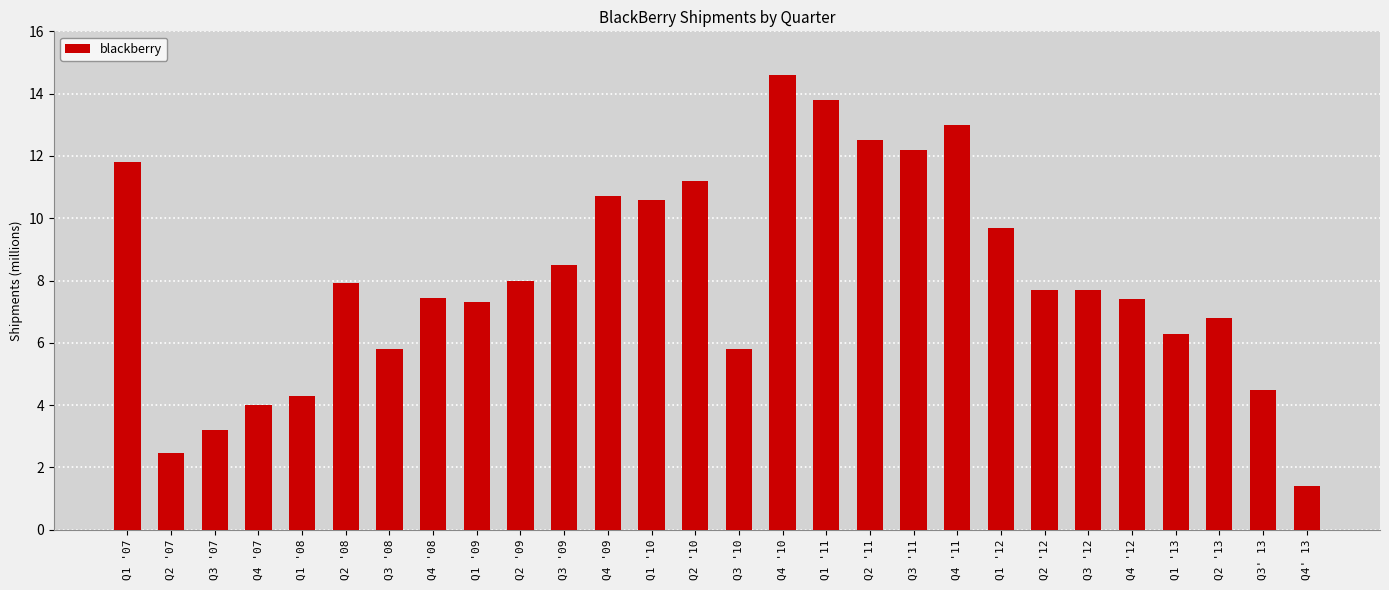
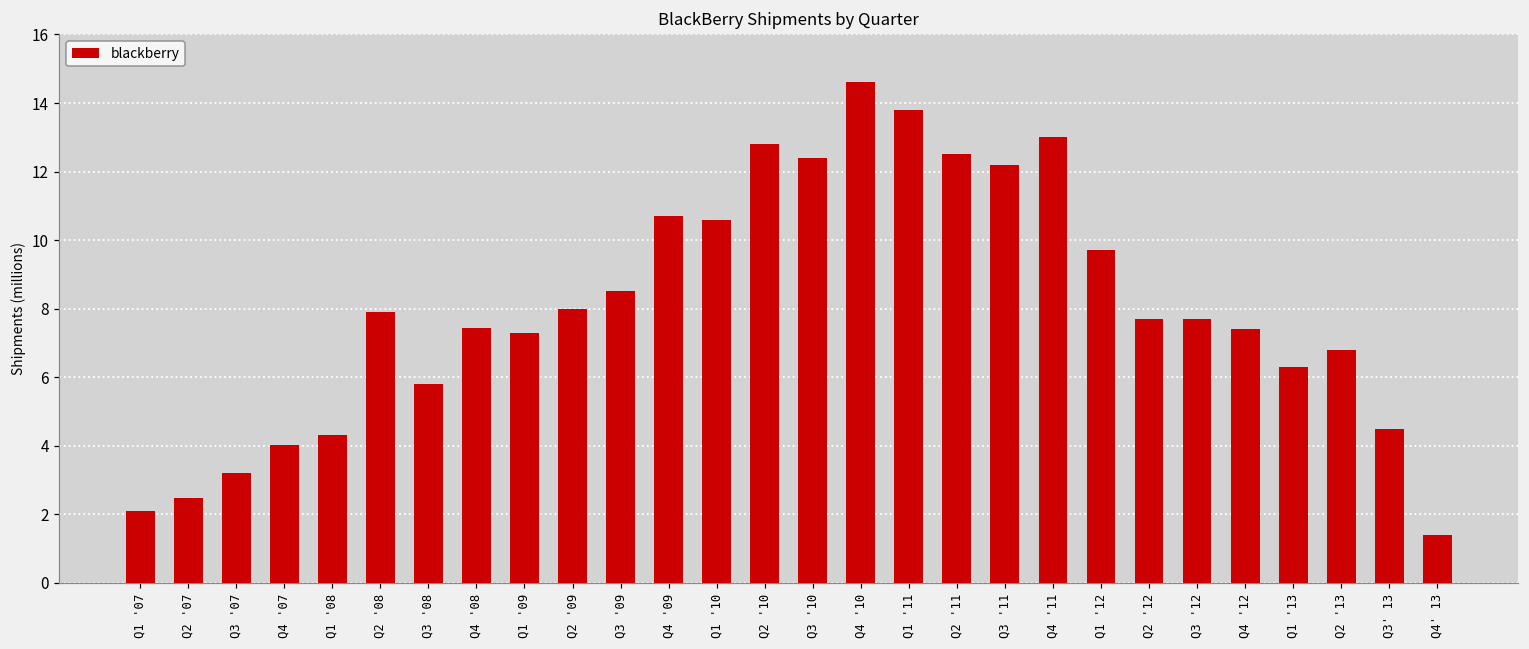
Q1 '07: 11.8 -> 2.1
Q2 '10: 11.2 -> 12.8
Q3 '10: 5.8 -> 12.4
